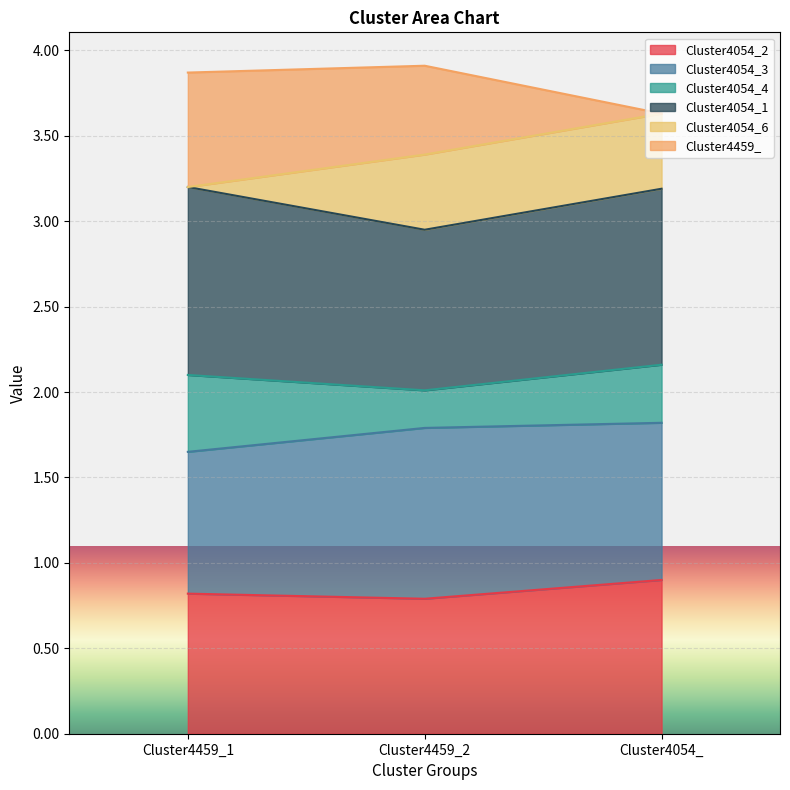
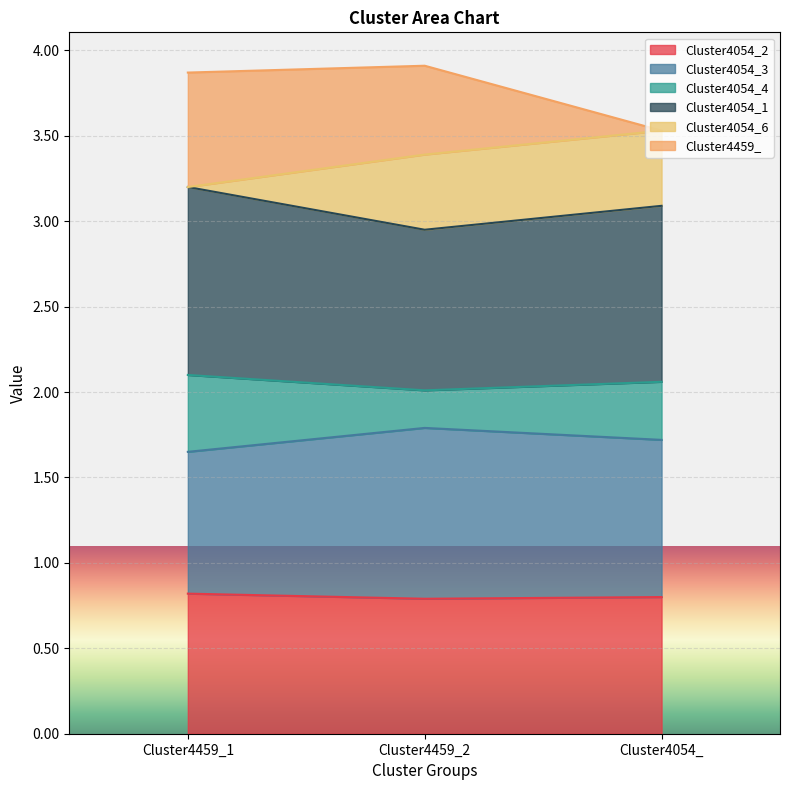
Cluster4054_2, Cluster4054_: 0.9 -> 0.8
